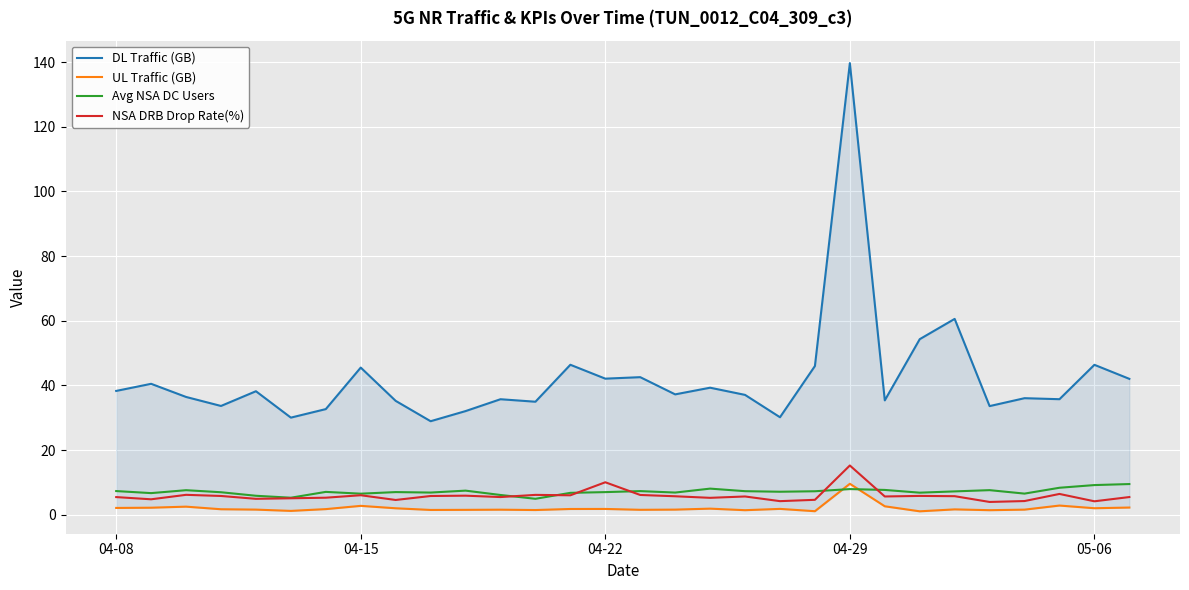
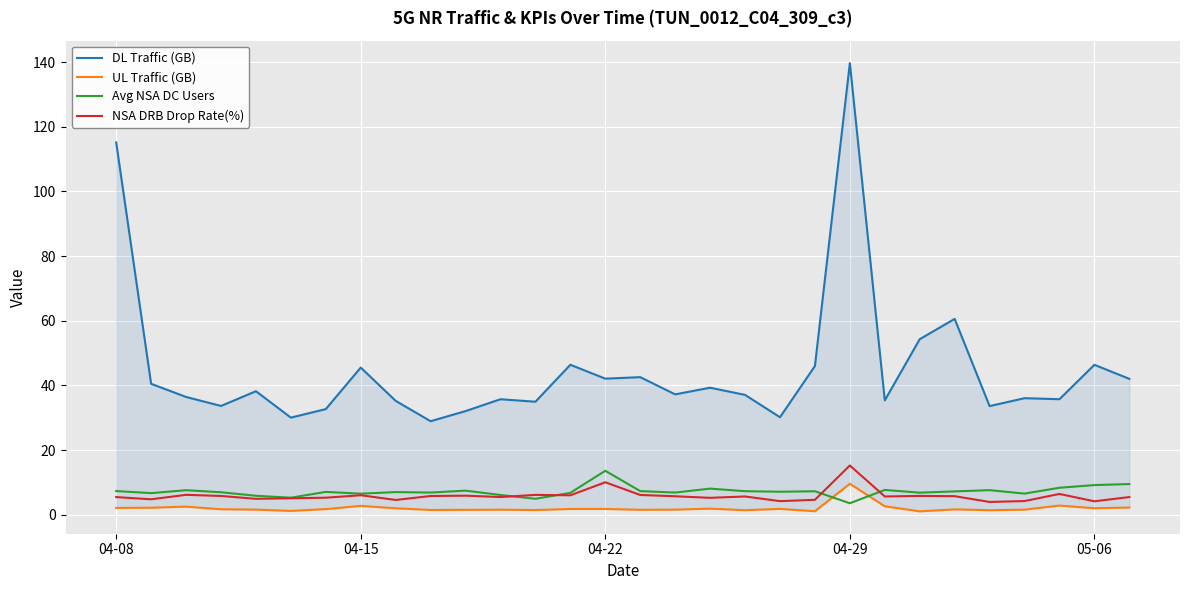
DL Traffic (GB), 04-08: 38 -> 115
Avg NSA DC Users, 04-22: 7 -> 14
Avg NSA DC Users, 04-29: 8 -> 4
